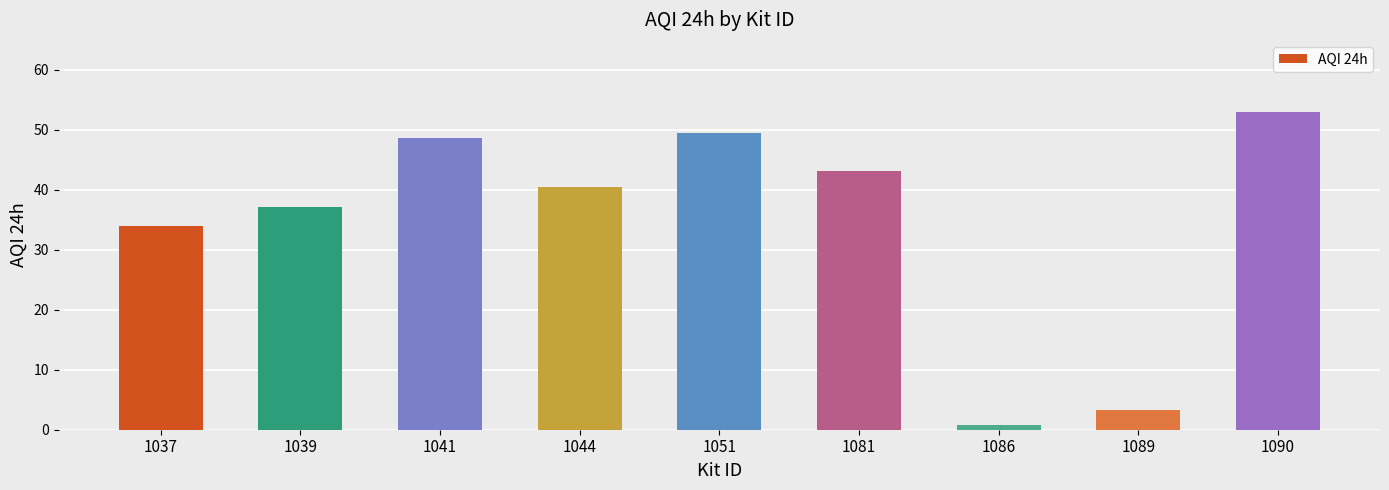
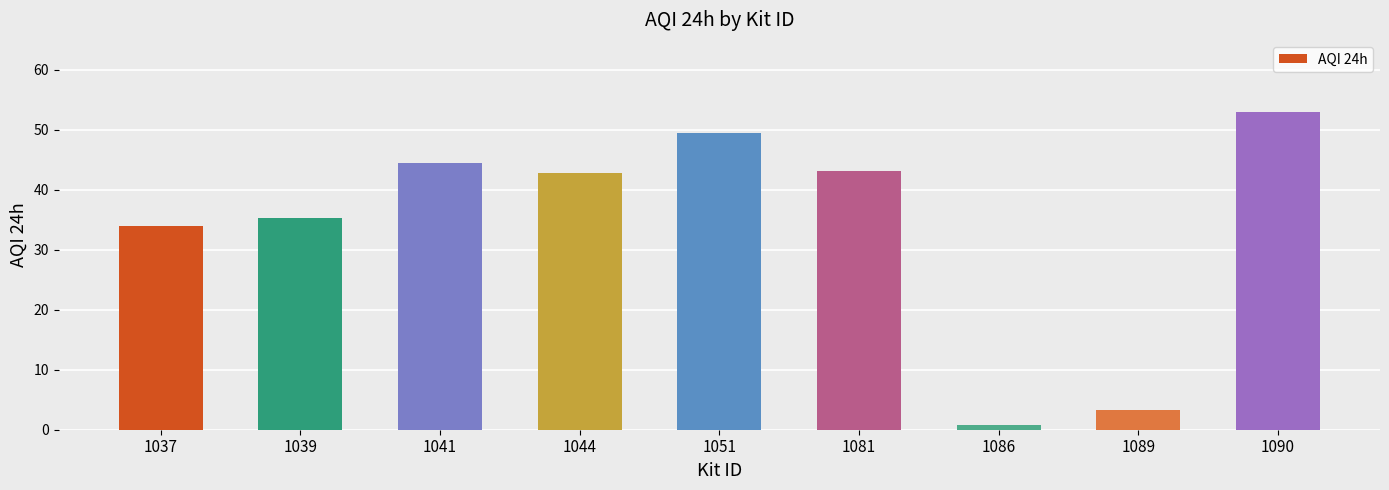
1039: 37 -> 35
1041: 49 -> 44
1044: 40 -> 43
